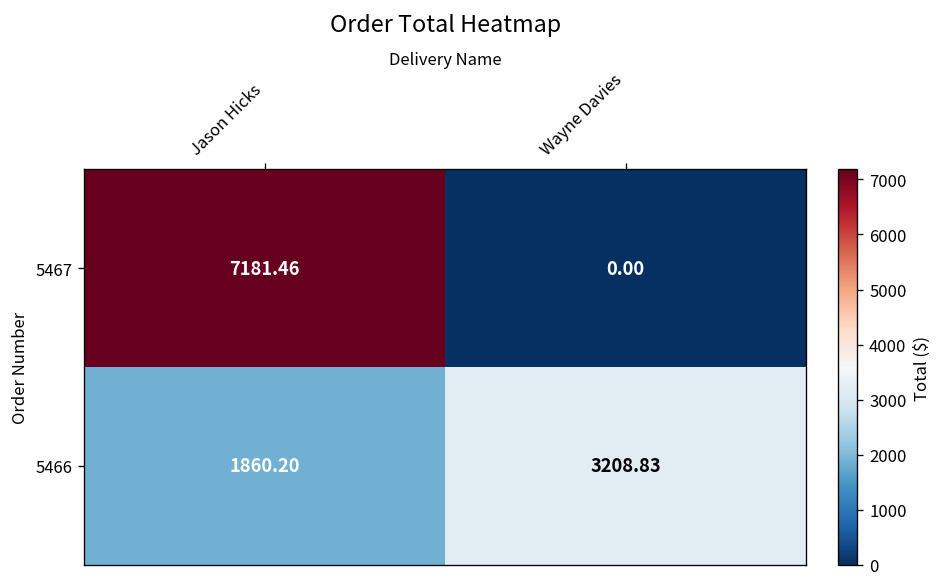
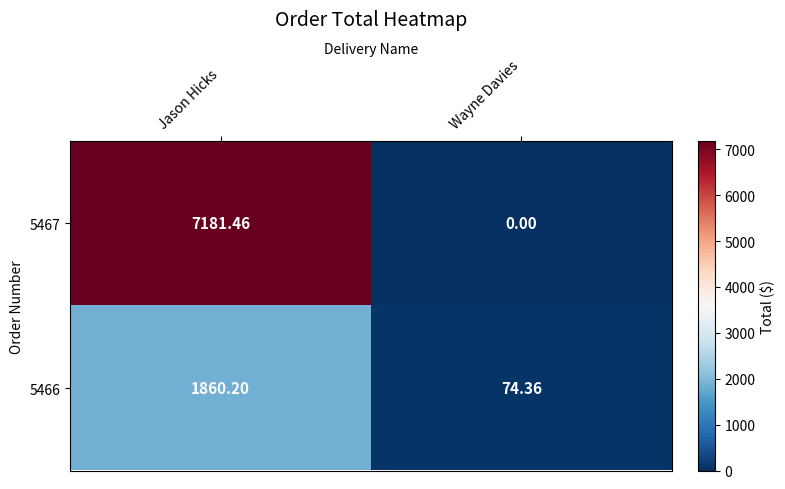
5466, Wayne Davies: 3208.83 -> 74.36
